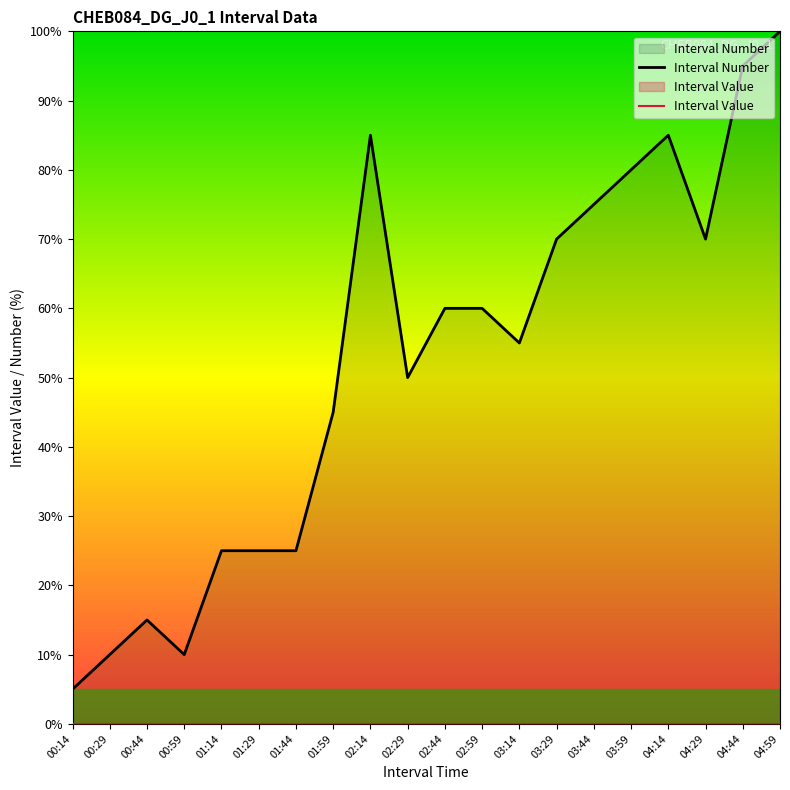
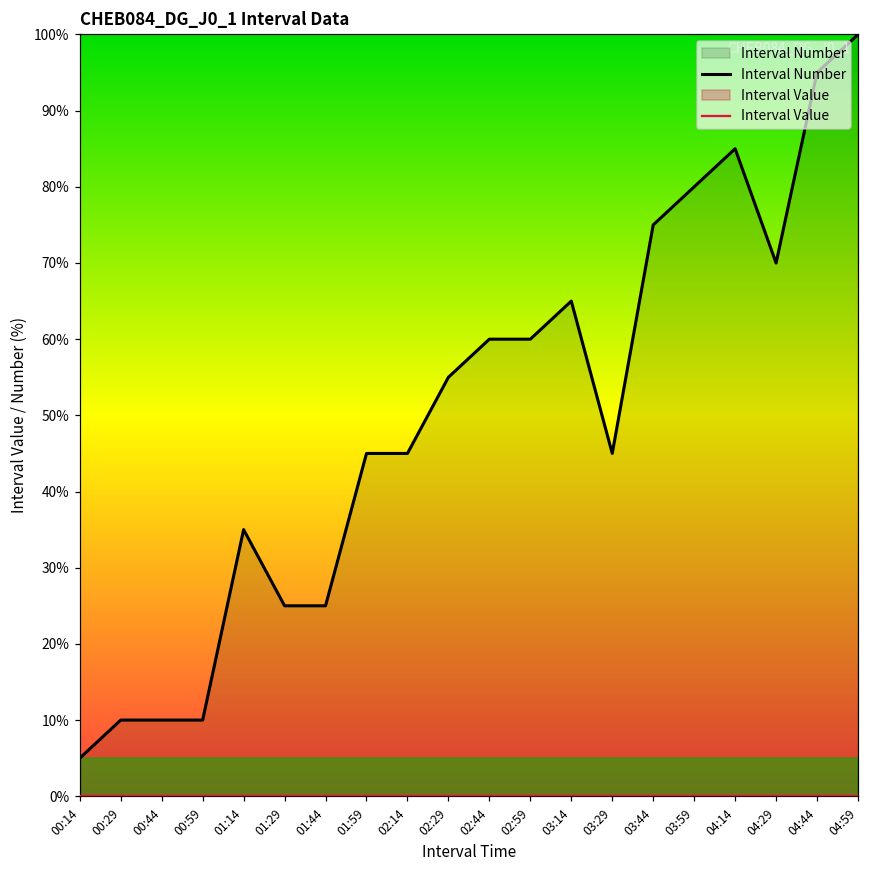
Interval Number, 00:44: 15% -> 10%
Interval Number, 01:14: 25% -> 35%
Interval Number, 02:14: 85% -> 45%
Interval Number, 02:29: 50% -> 55%
Interval Number, 03:14: 55% -> 65%
Interval Number, 03:29: 70% -> 45%
